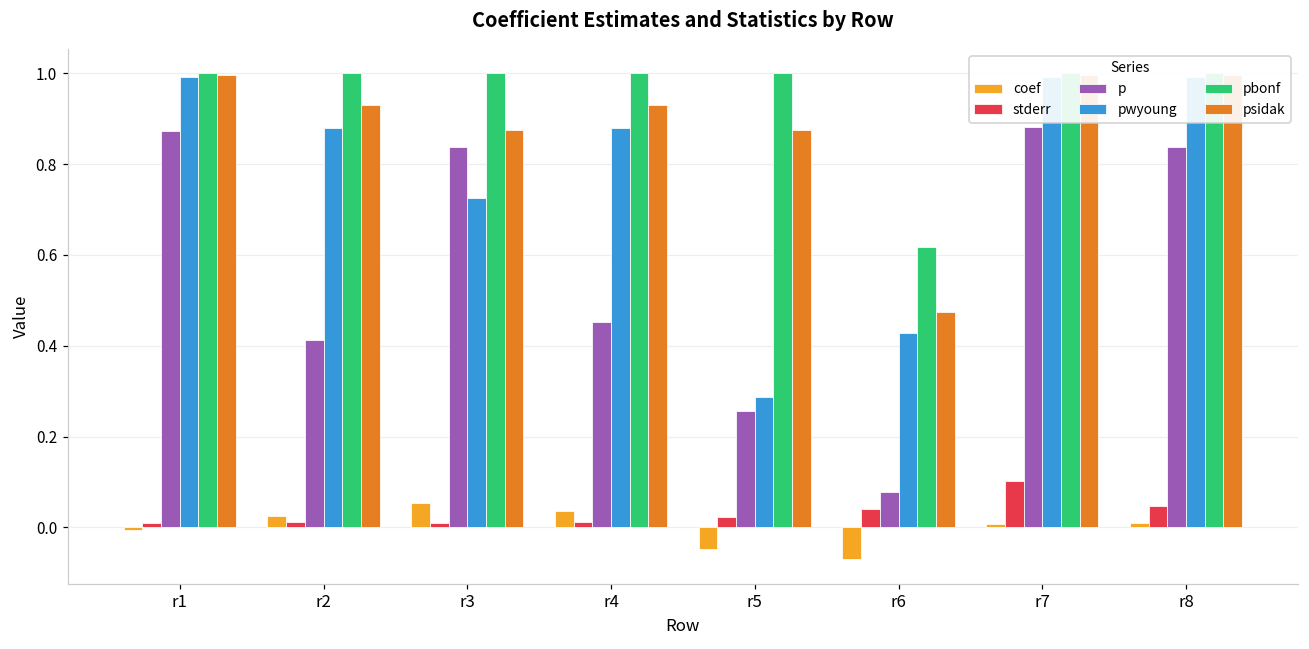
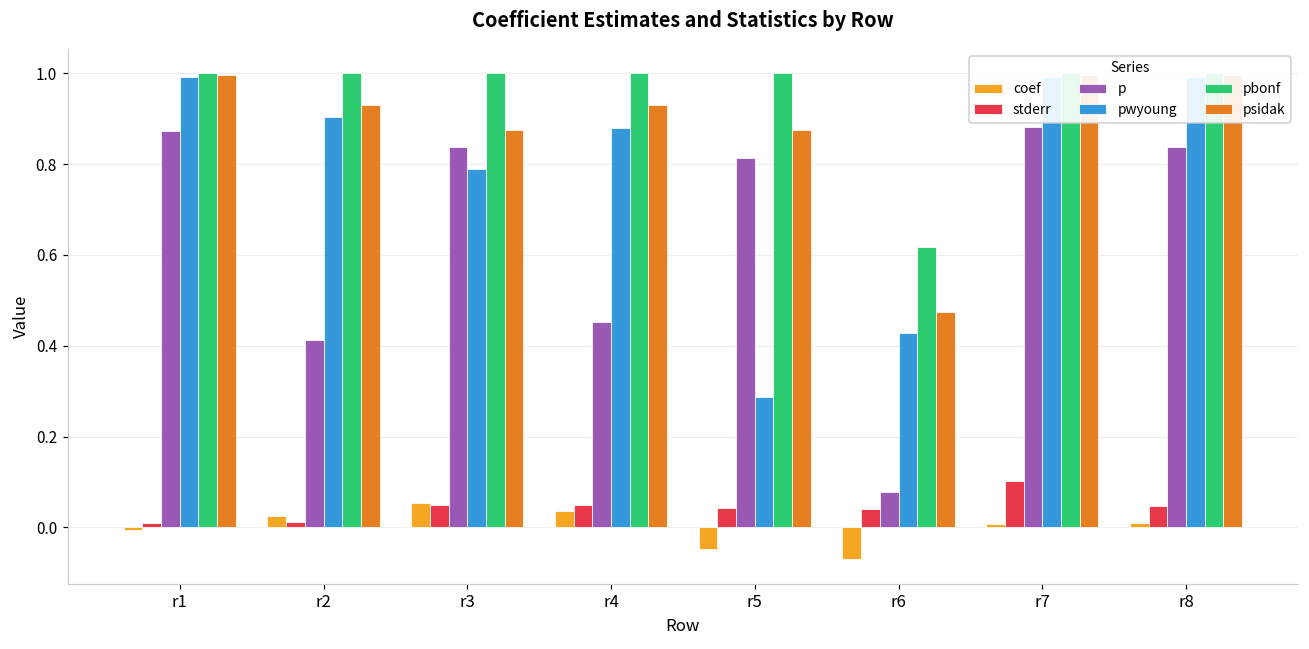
pwyoung, r2: 0.88 -> 0.90
stderr, r3: 0.01 -> 0.05
pwyoung, r3: 0.72 -> 0.79
stderr, r4: 0.01 -> 0.05
stderr, r5: 0.02 -> 0.04
p, r5: 0.26 -> 0.81
